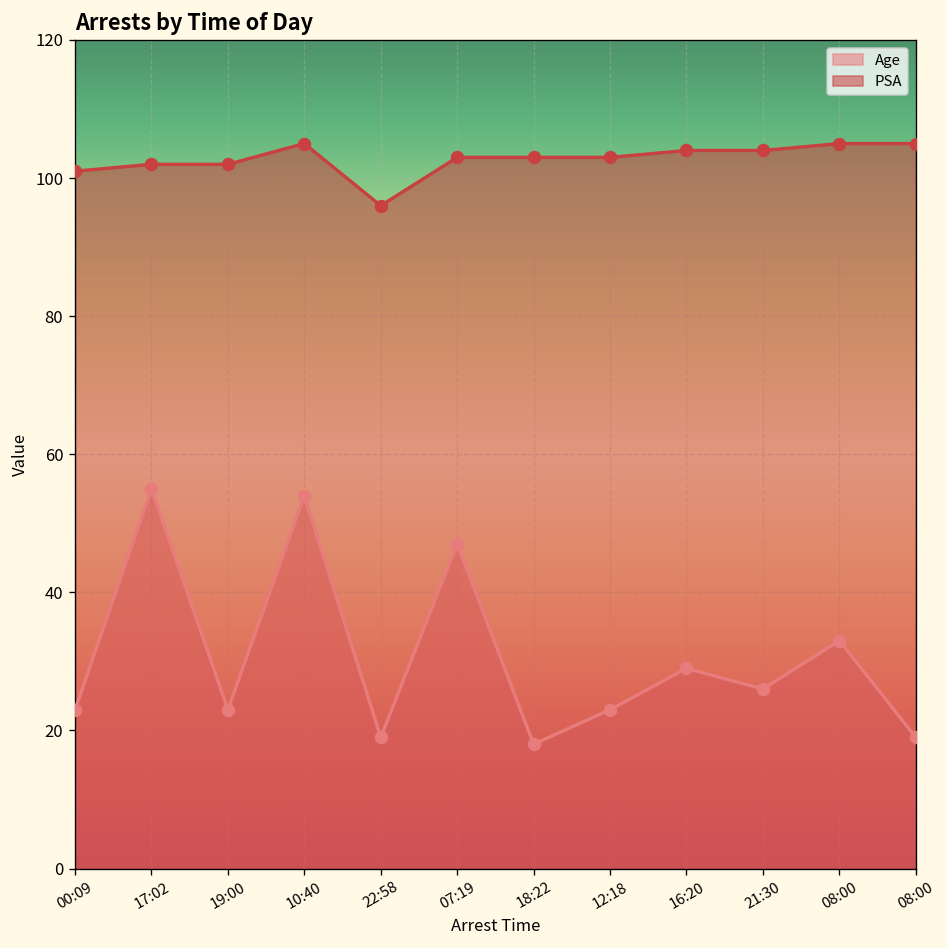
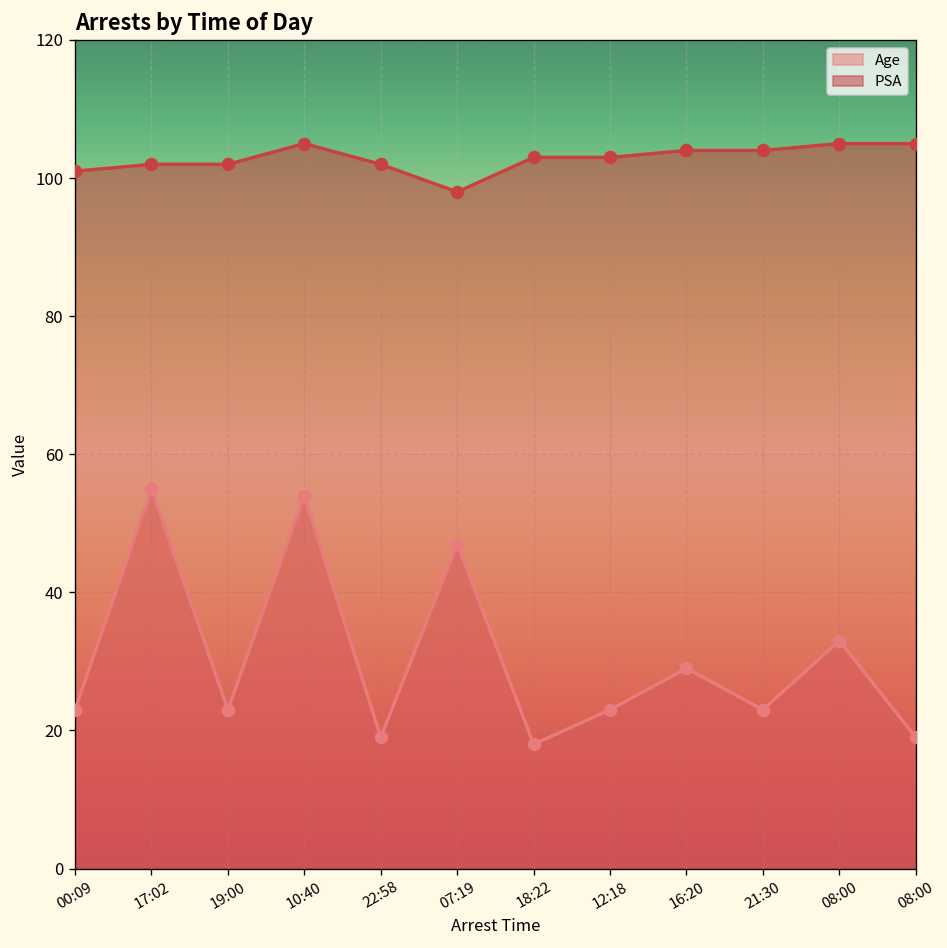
PSA, 22:58: 96 -> 102
PSA, 07:19: 103 -> 98
Age, 21:30: 26 -> 23
